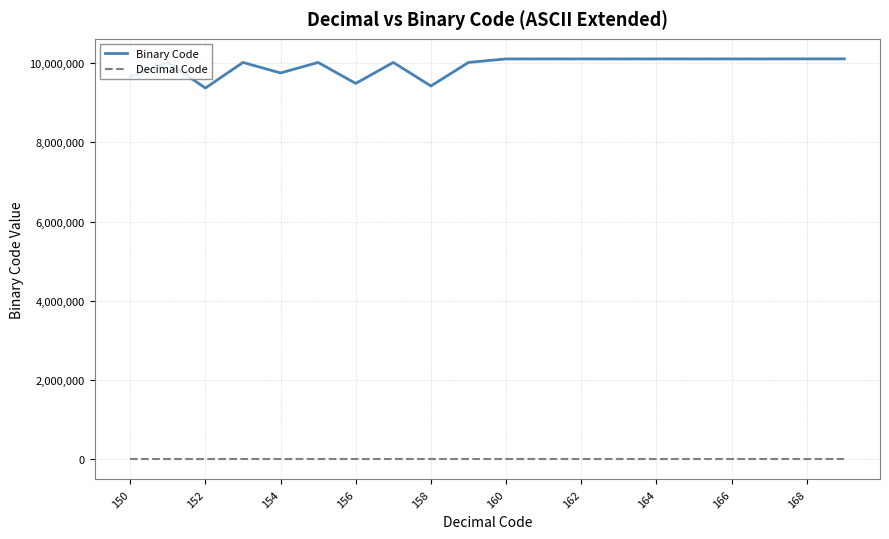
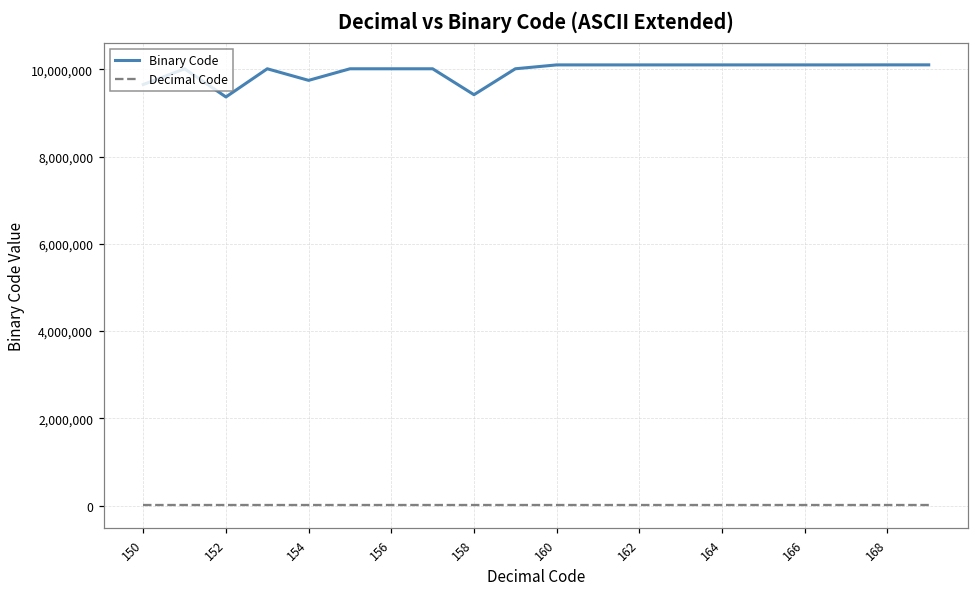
Binary Code, 156: 9,500,000 -> 10,000,000
